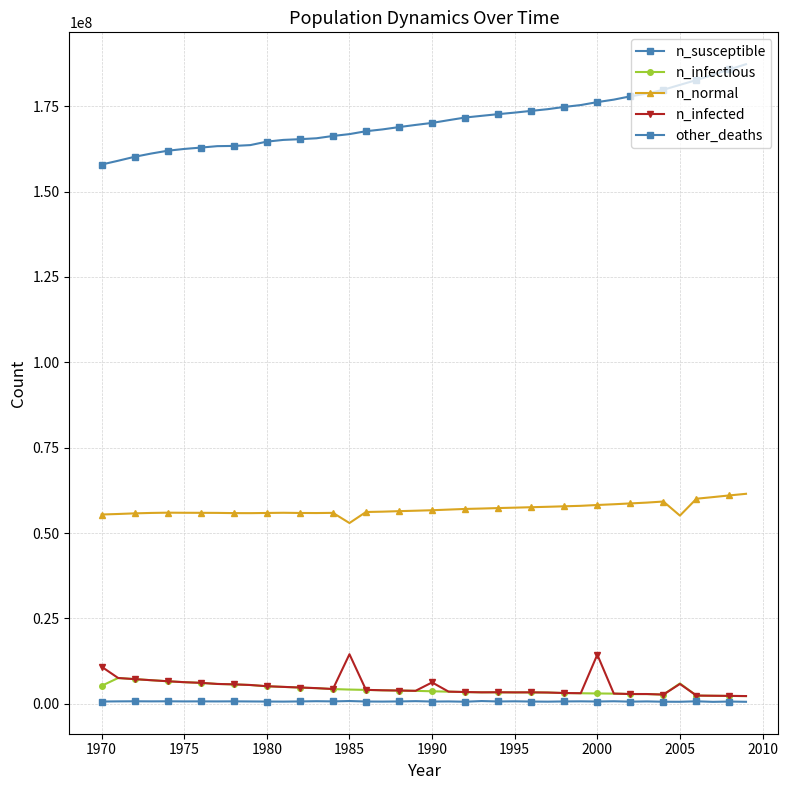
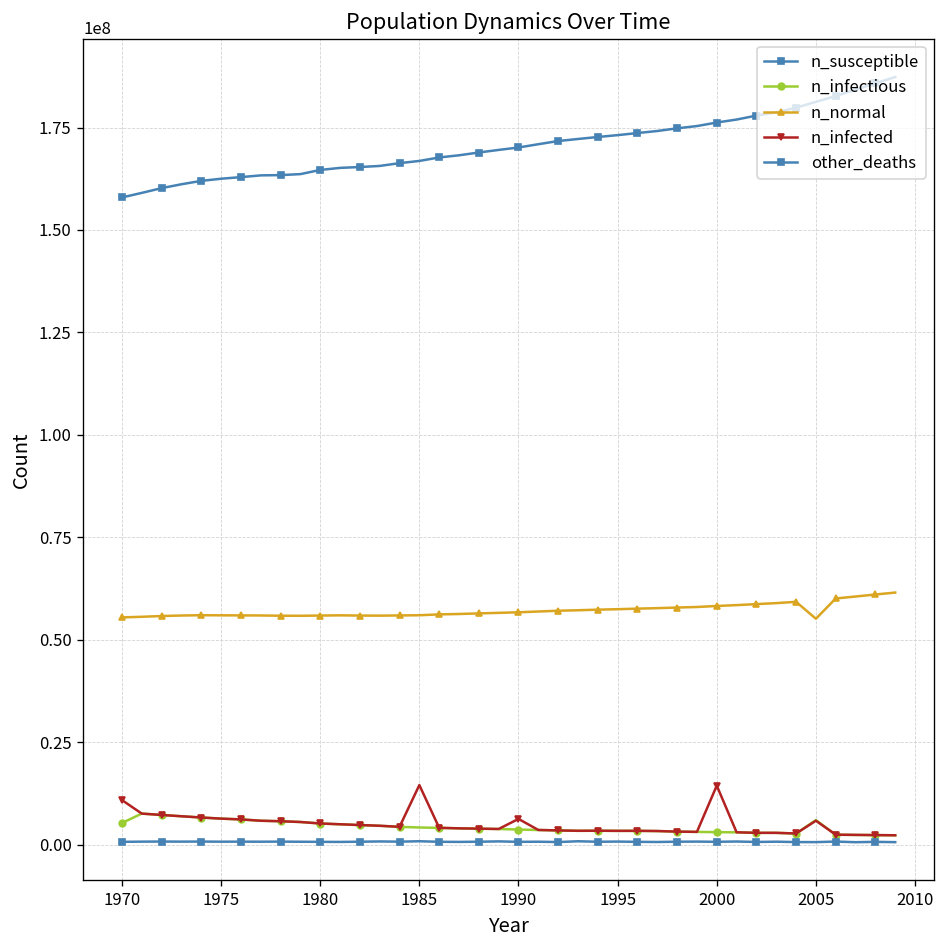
n_normal, 1985: 53000000 -> 56000000
